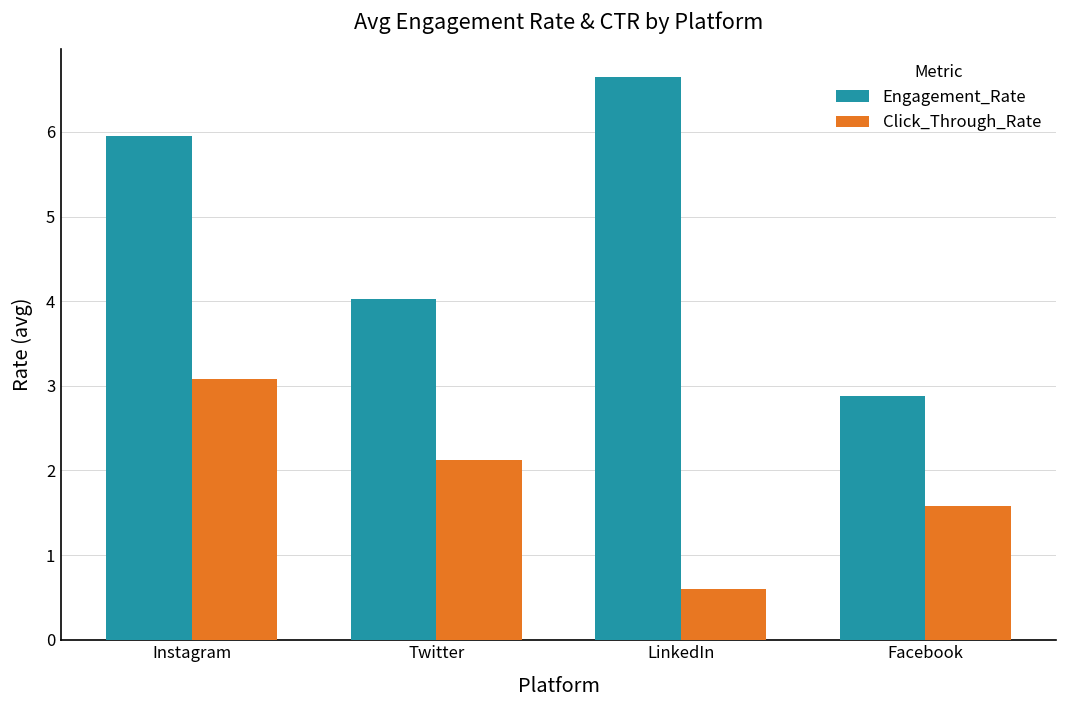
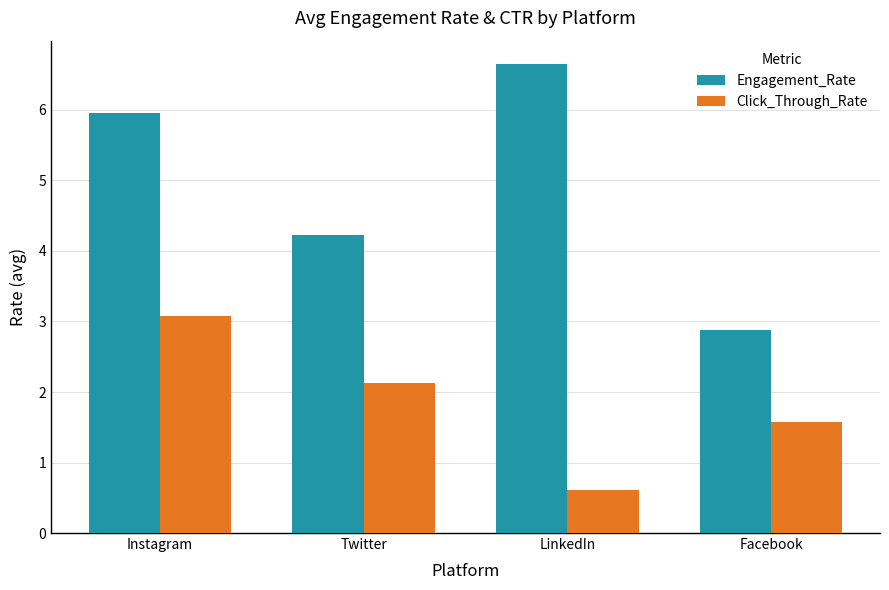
Engagement_Rate, Twitter: 4.0 -> 4.2
